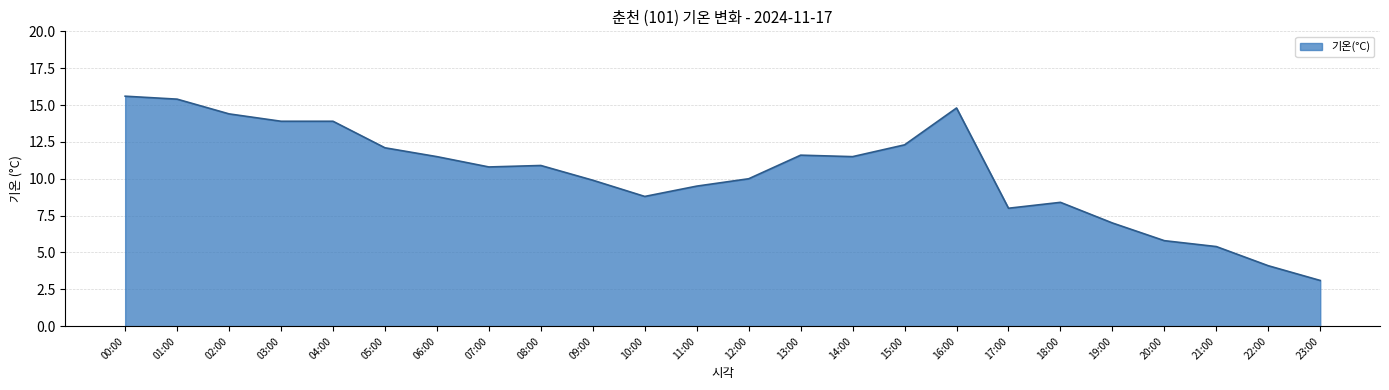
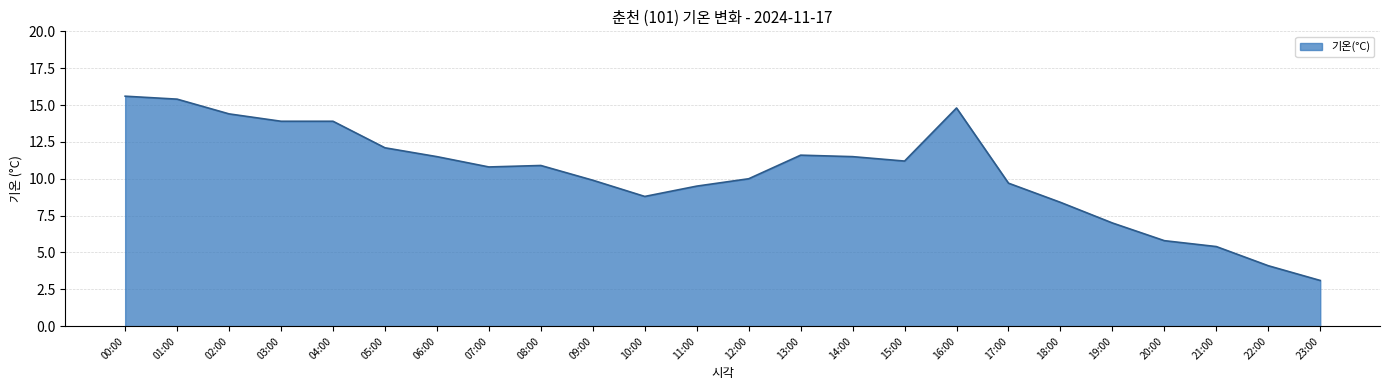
15:00: 12.3 -> 11.2
17:00: 8.0 -> 9.7
